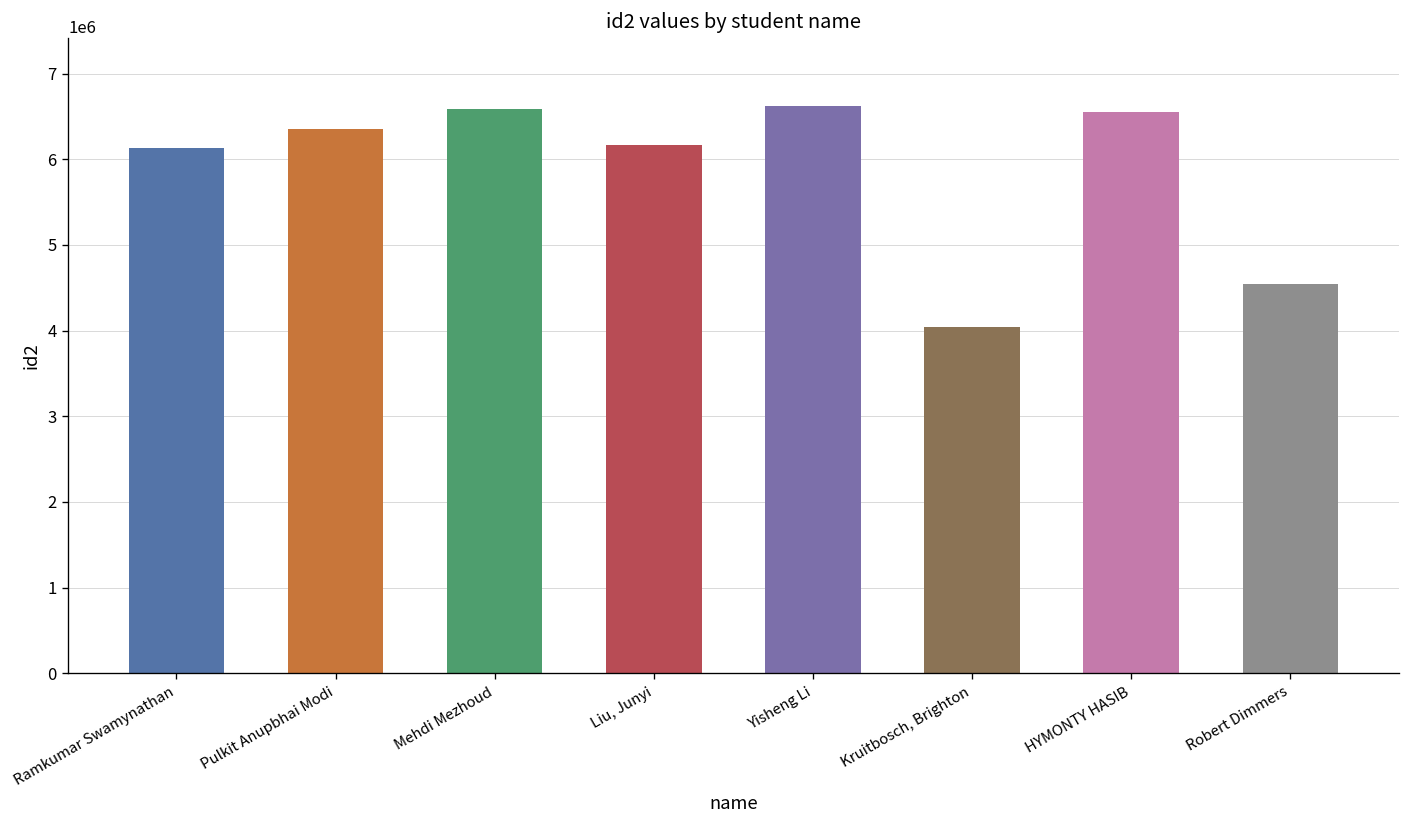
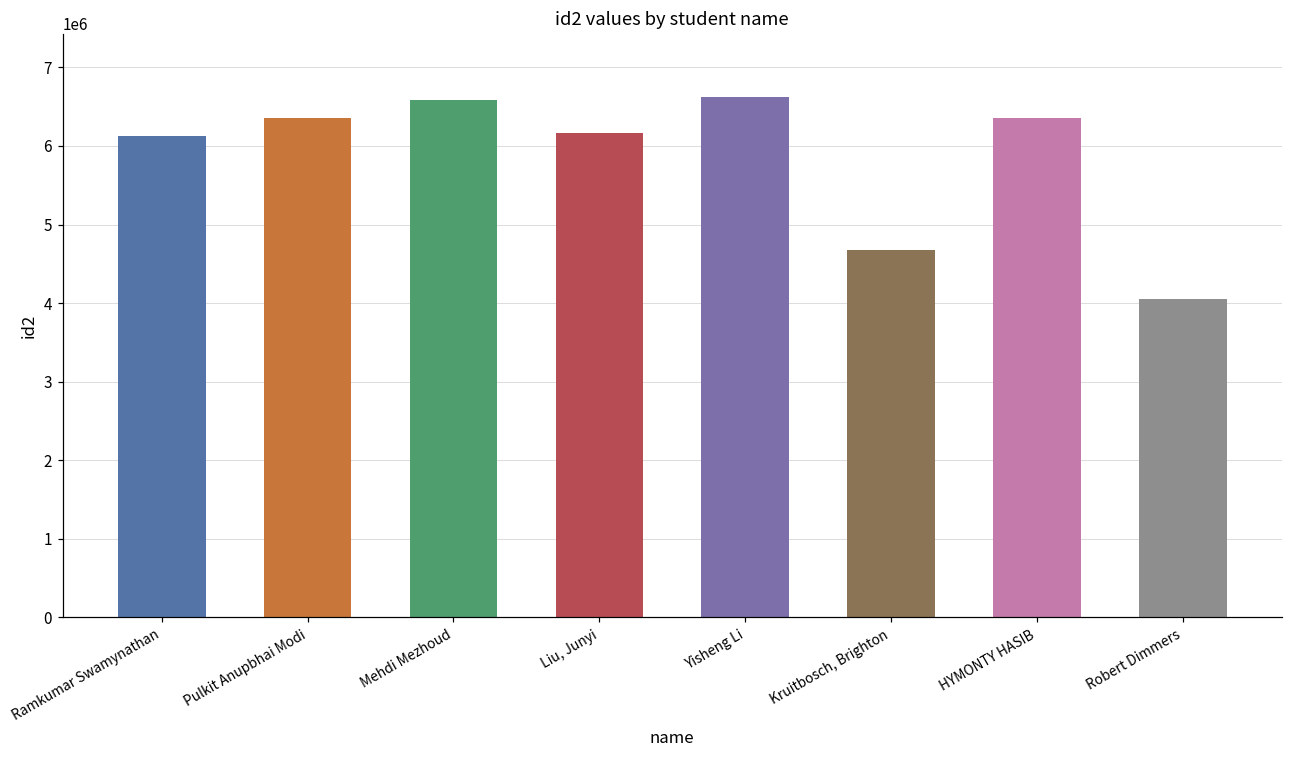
Kruitbosch, Brighton: 4000000 -> 4700000
HYMONTY HASIB: 6600000 -> 6400000
Robert Dimmers: 4500000 -> 4100000
